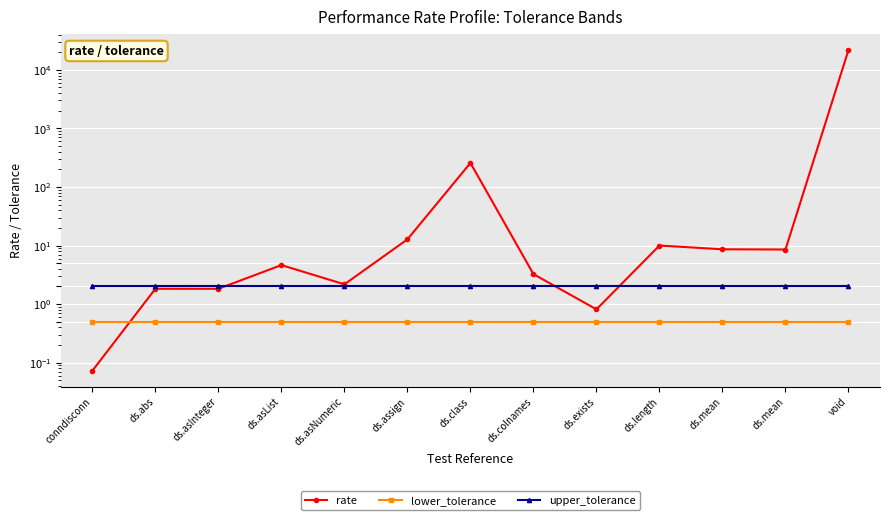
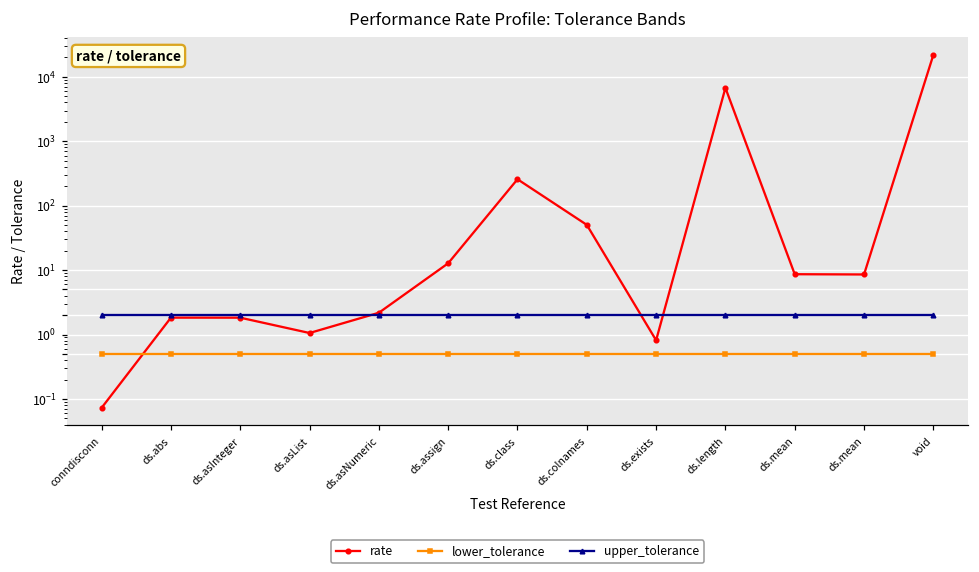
rate, ds.asList: 5 -> 1.1
rate, ds.colnames: 3 -> 50
rate, ds.length: 10 -> 7000
